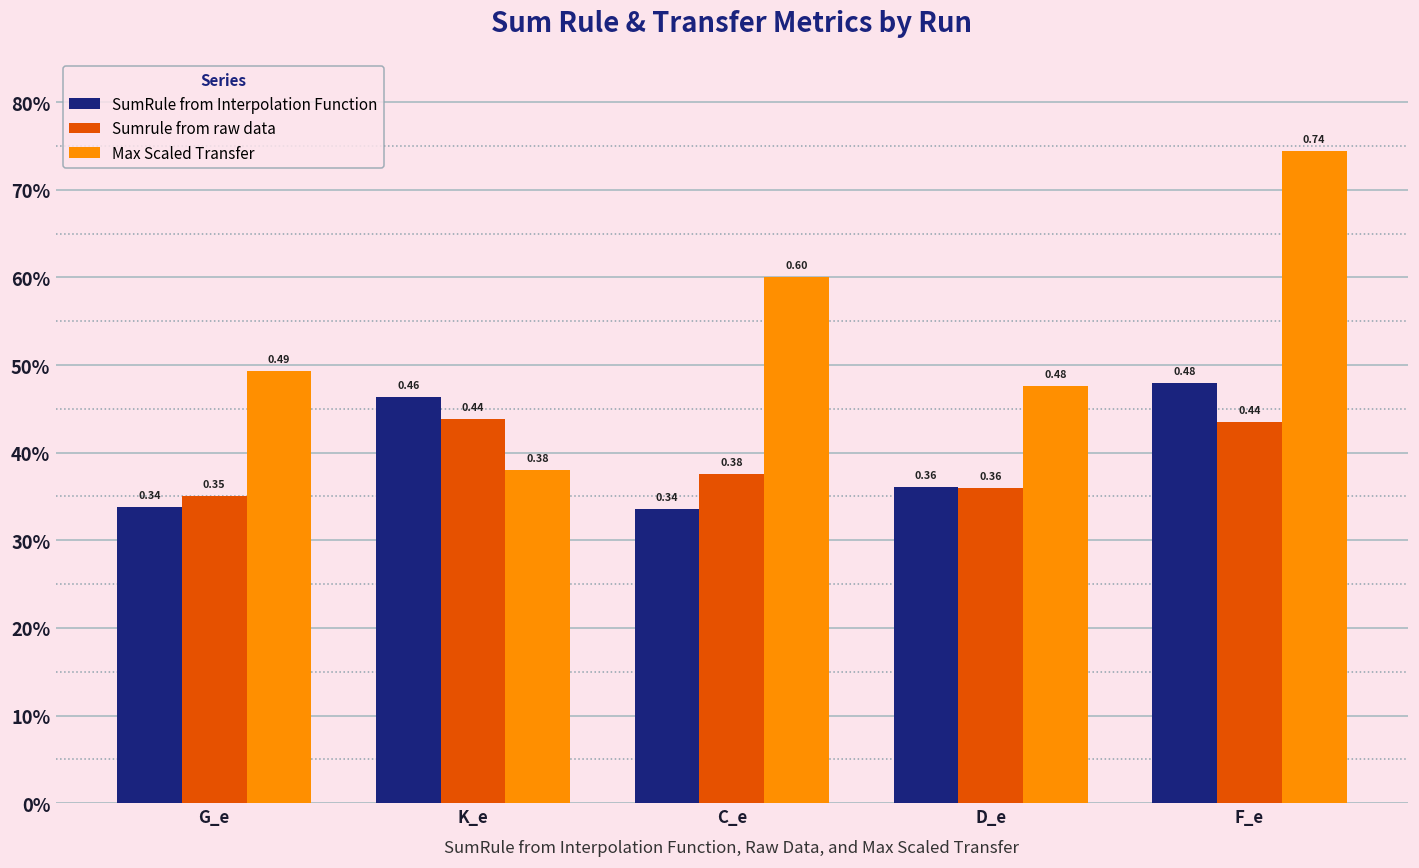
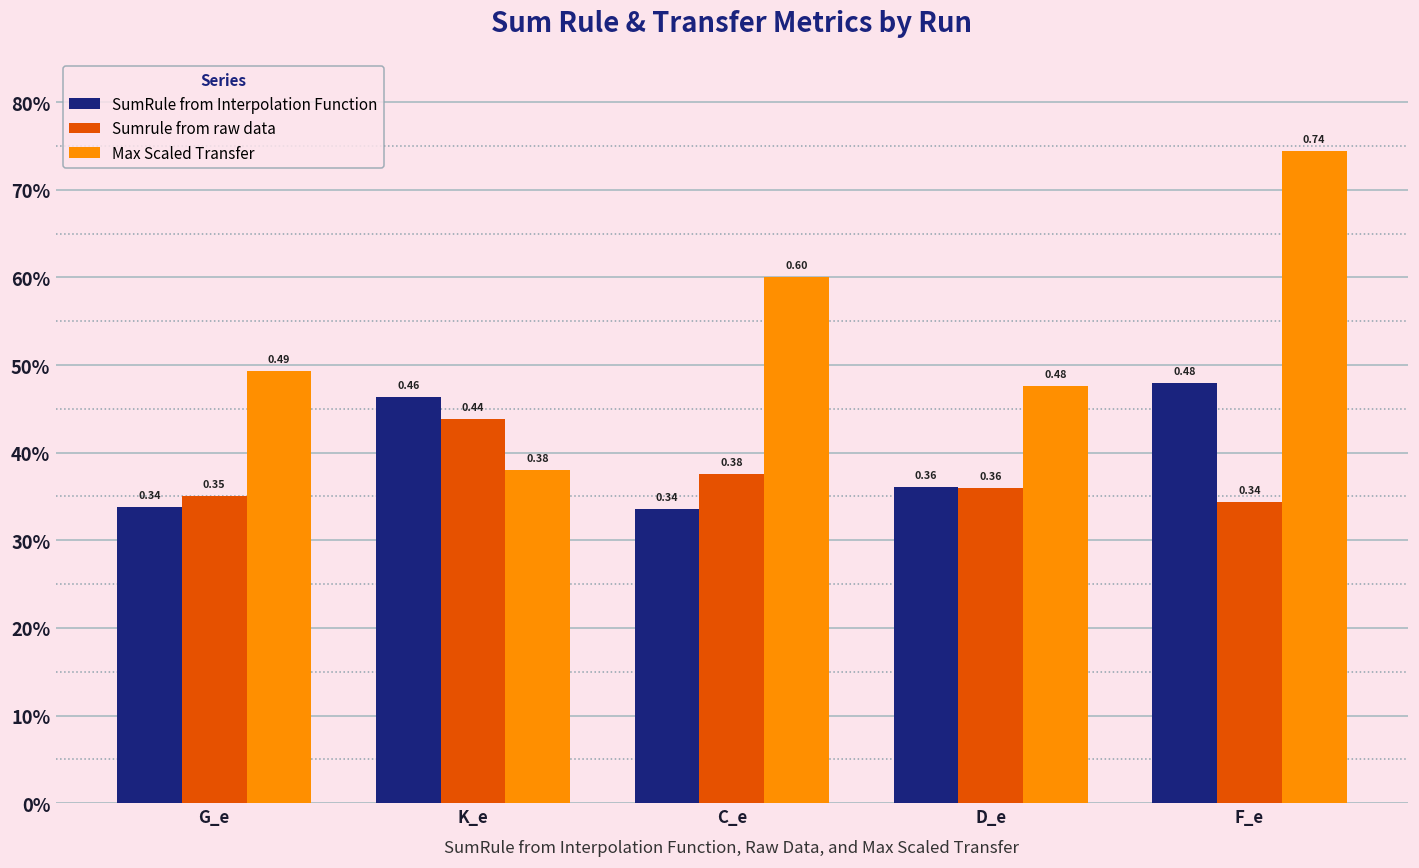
Sumrule from raw data, F_e: 0.44 -> 0.34
